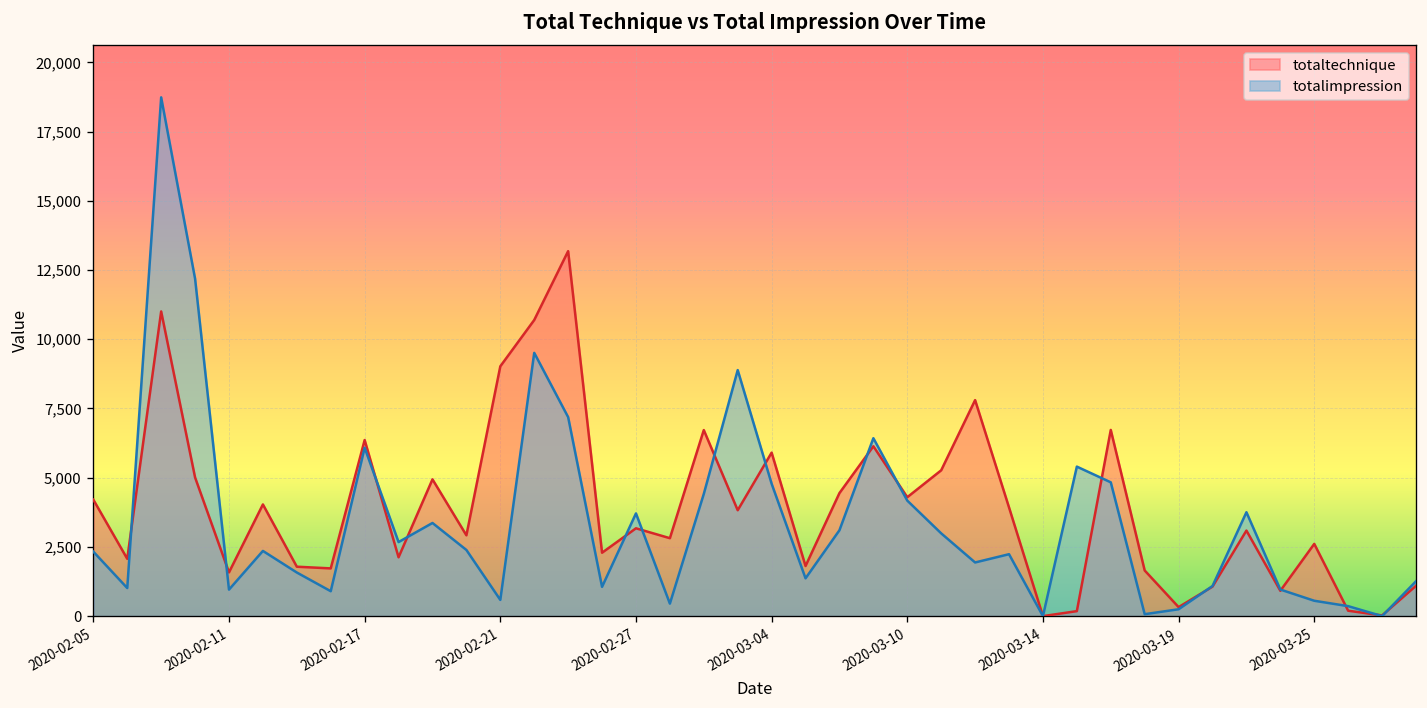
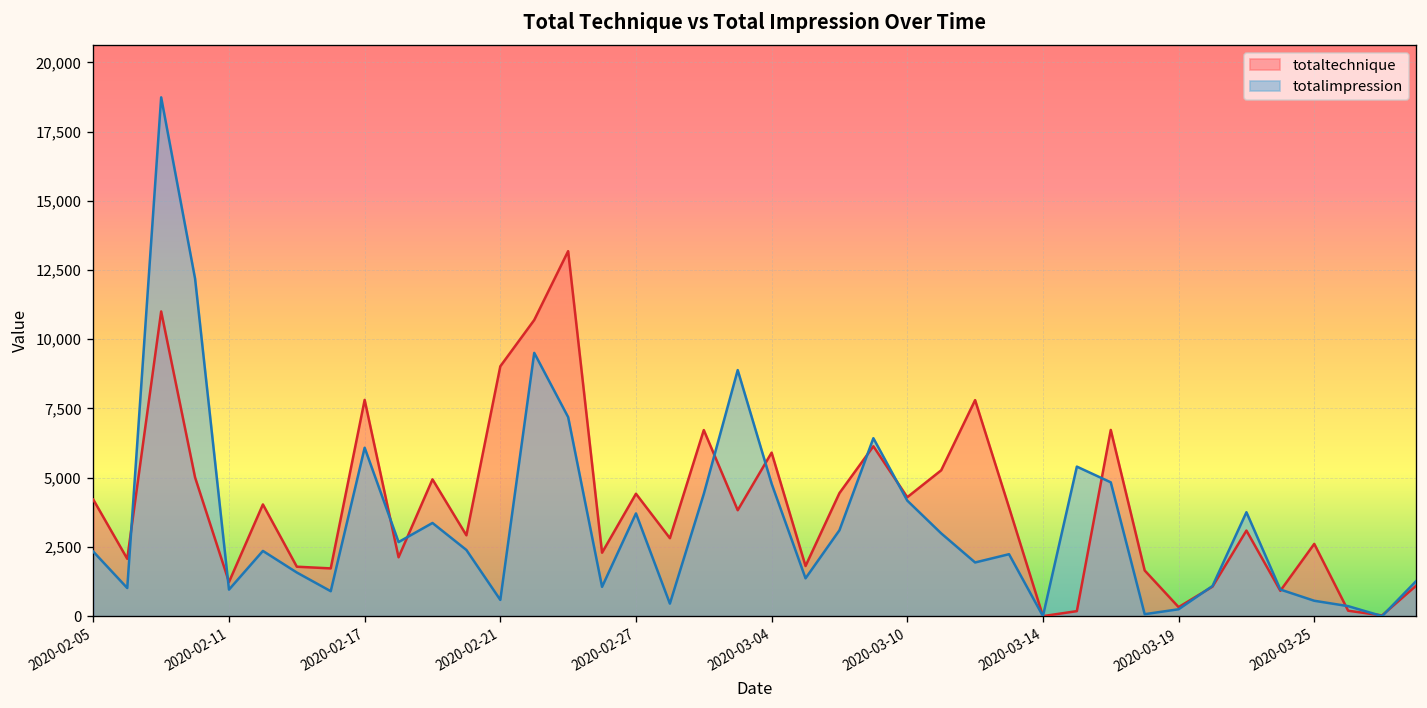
totaltechnique, 2020-02-11: 1,600 -> 1,200
totaltechnique, 2020-02-17: 6,400 -> 7,800
totaltechnique, 2020-02-27: 3,200 -> 4,400
